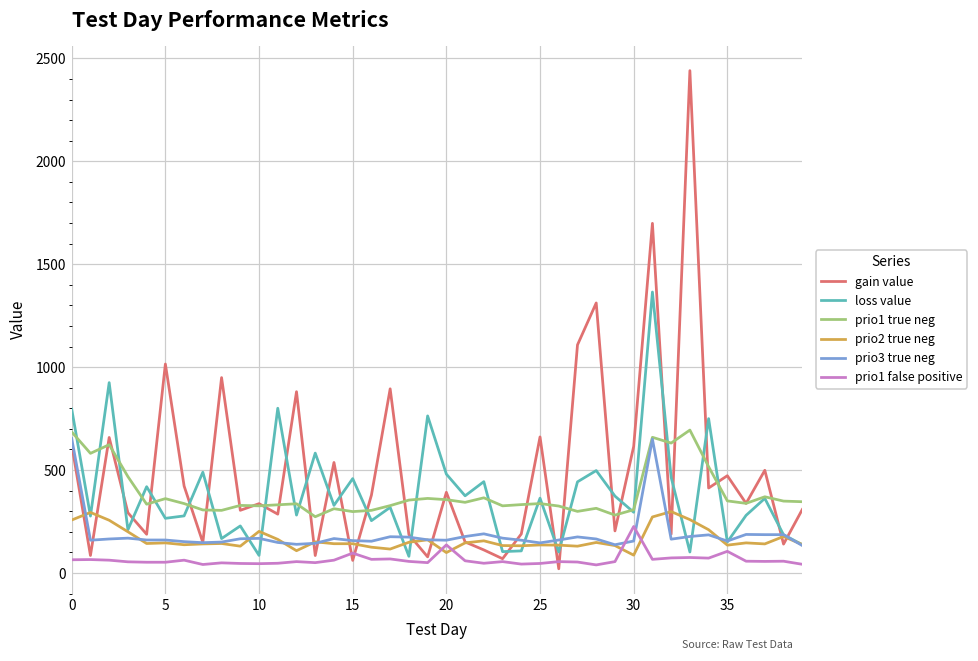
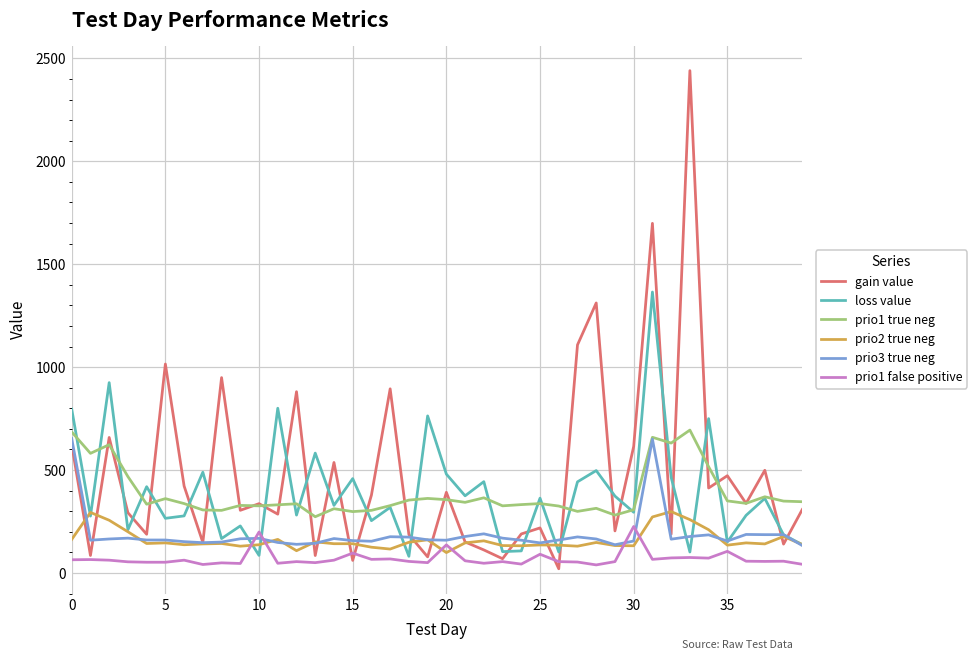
prio2 true neg, 0: 260 -> 160
prio2 true neg, 10: 200 -> 140
prio1 false positive, 10: 50 -> 200
gain value, 25: 660 -> 220
prio1 false positive, 25: 50 -> 90
prio2 true neg, 30: 90 -> 130
